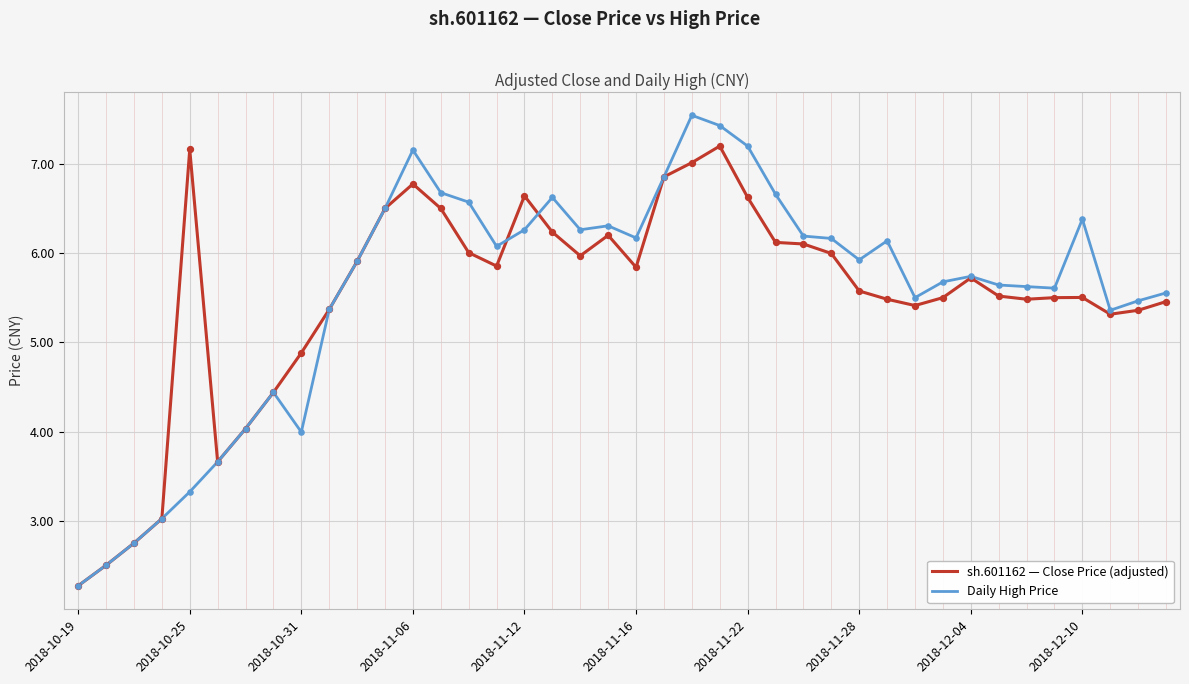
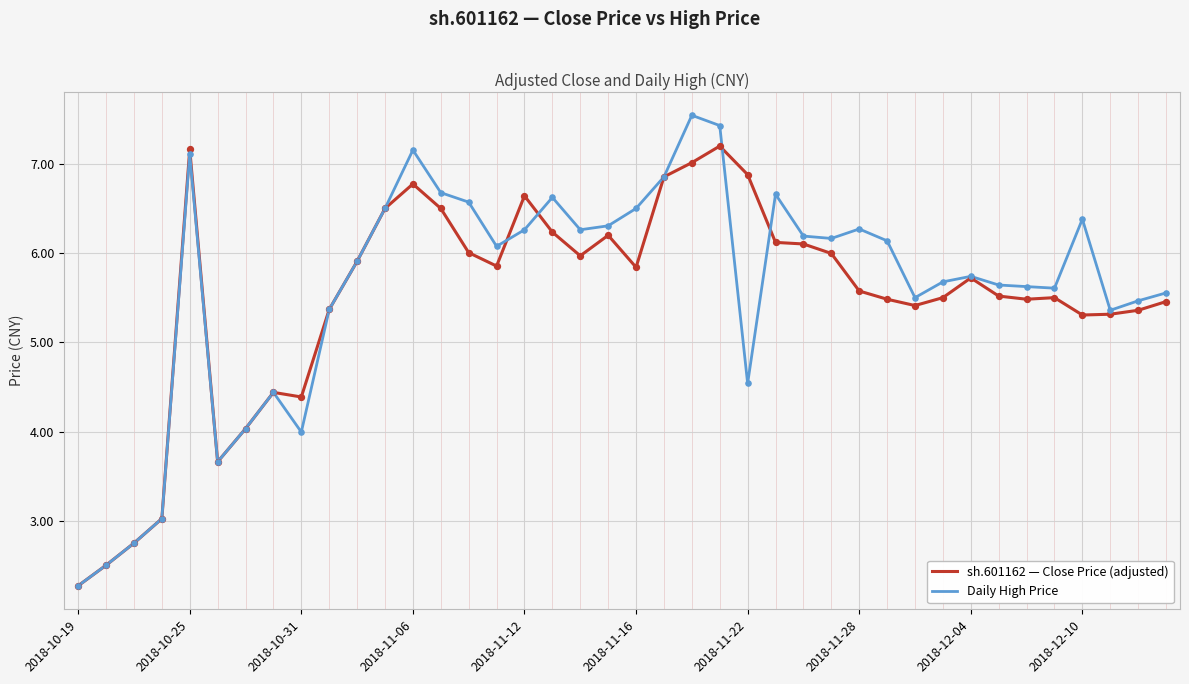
Daily High Price, 2018-10-25: 3.3 -> 7.1
sh.601162 — Close Price (adjusted), 2018-10-31: 4.9 -> 4.4
Daily High Price, 2018-11-16: 6.2 -> 6.5
sh.601162 — Close Price (adjusted), 2018-11-22: 6.6 -> 6.9
Daily High Price, 2018-11-22: 7.2 -> 4.5
Daily High Price, 2018-11-28: 5.9 -> 6.3
sh.601162 — Close Price (adjusted), 2018-12-10: 5.5 -> 5.3
